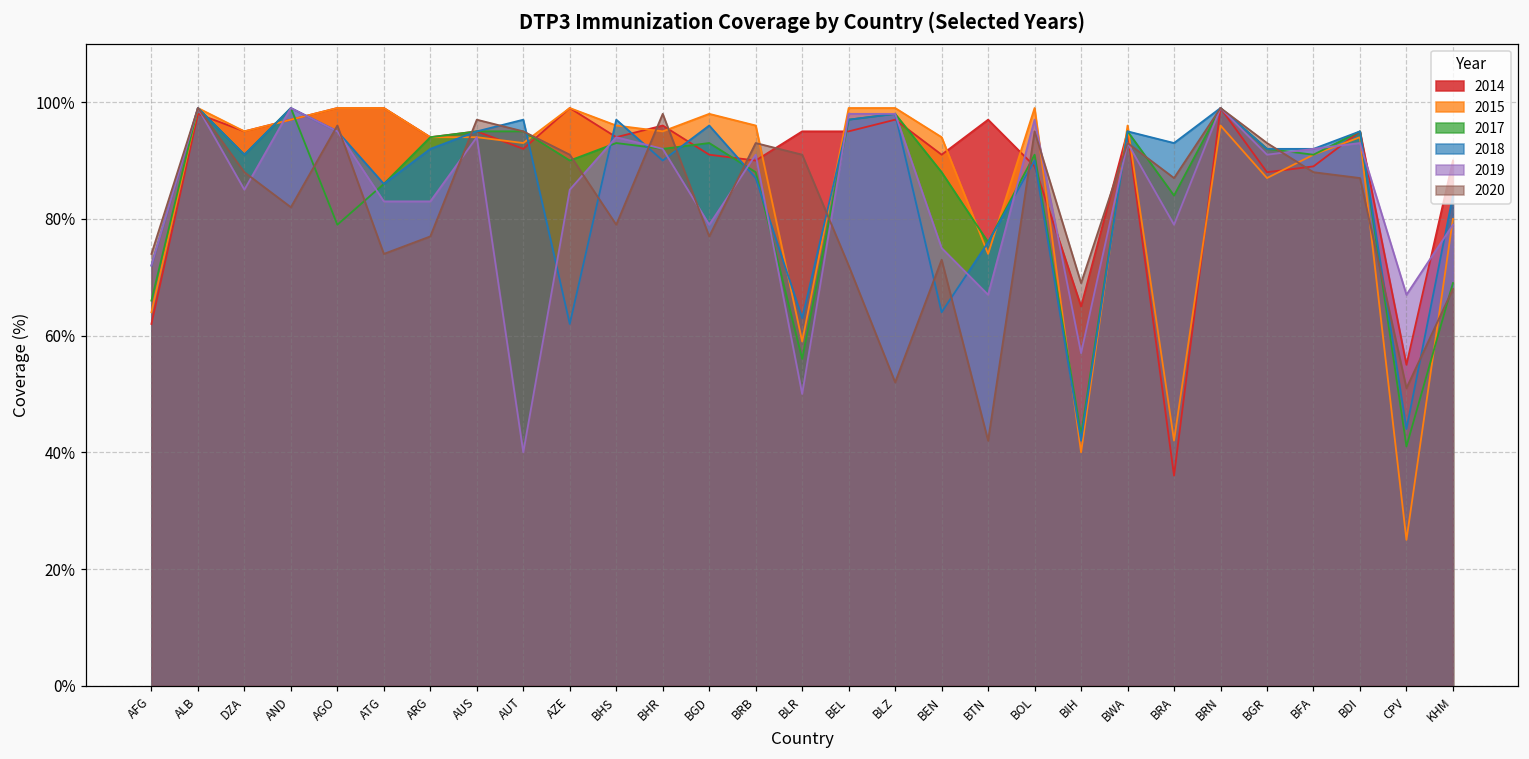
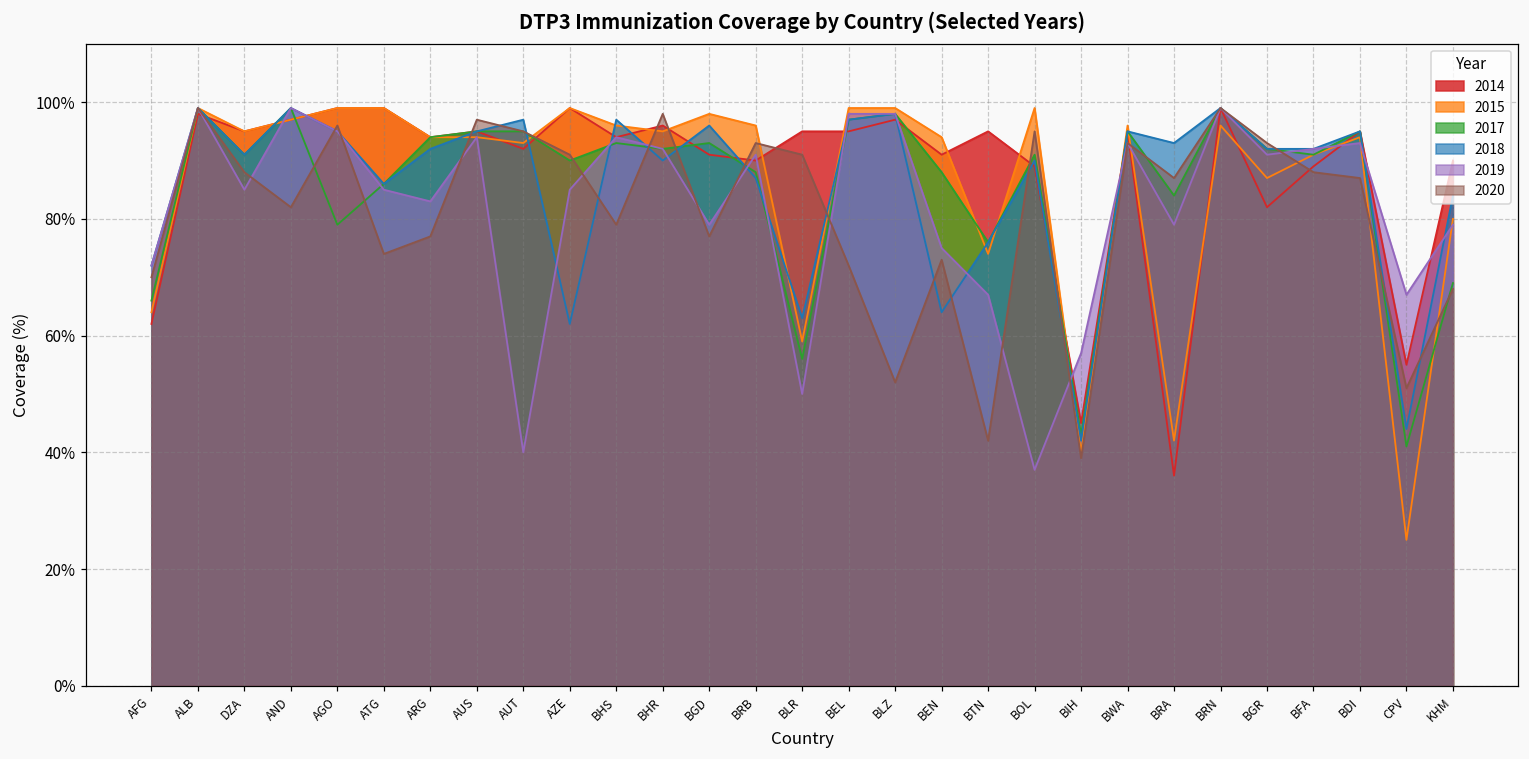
2020, AFG: 74% -> 70%
2019, ATG: 83% -> 85%
2014, BTN: 97% -> 95%
2019, BOL: 97% -> 37%
2014, BIH: 65% -> 45%
2020, BIH: 69% -> 39%
2014, BGR: 88% -> 82%
